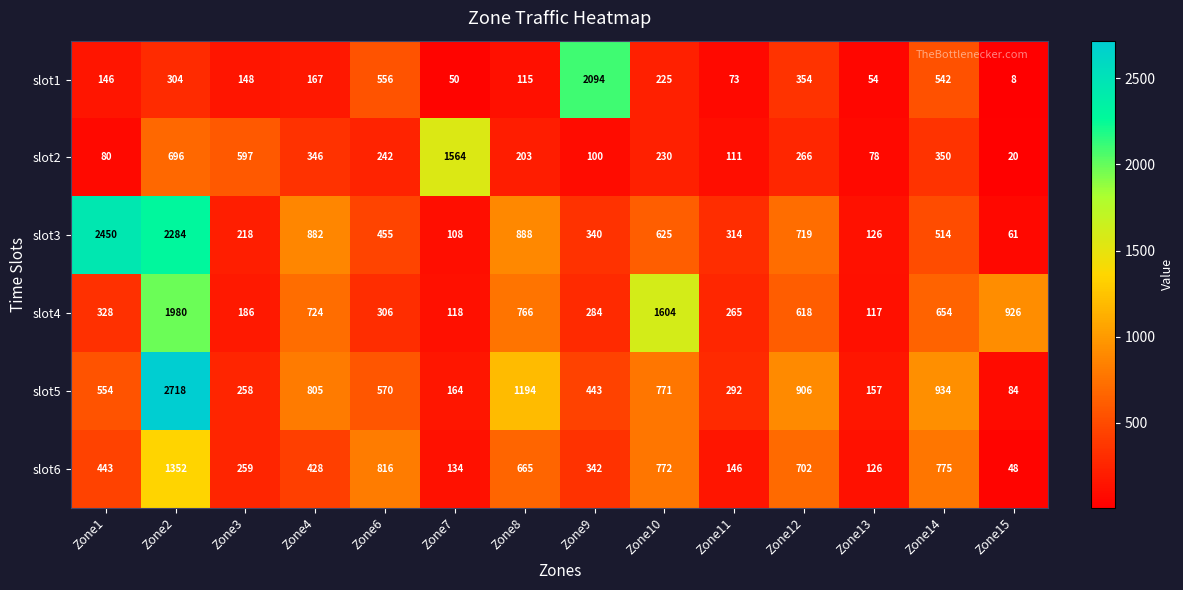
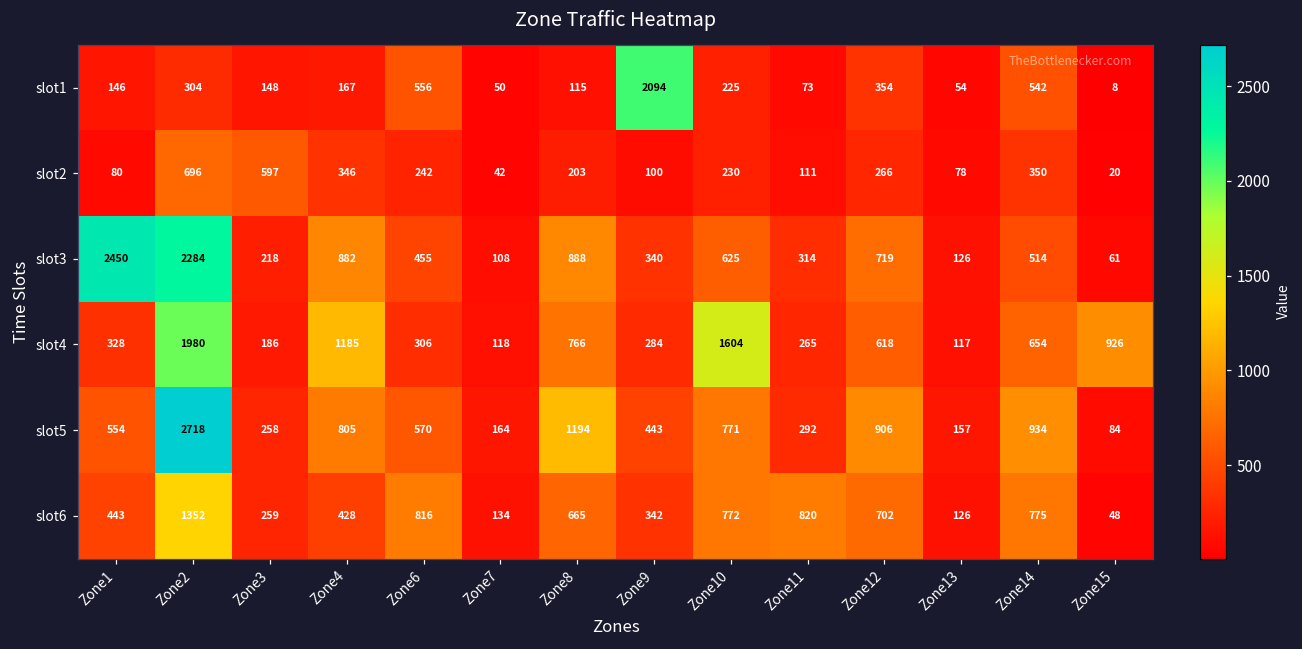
slot2, Zone7: 1564 -> 42
slot4, Zone4: 724 -> 1185
slot6, Zone11: 146 -> 820
